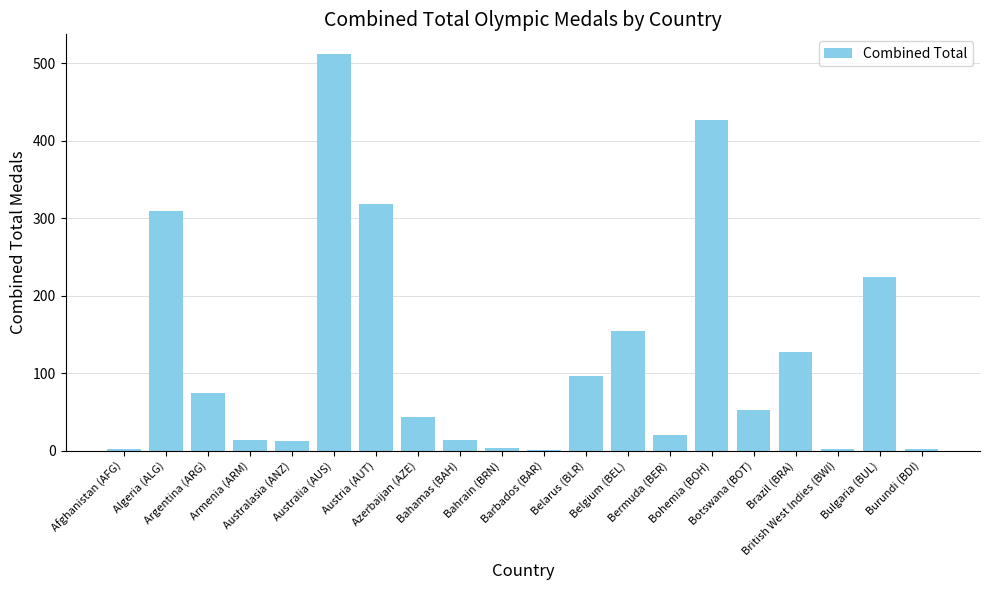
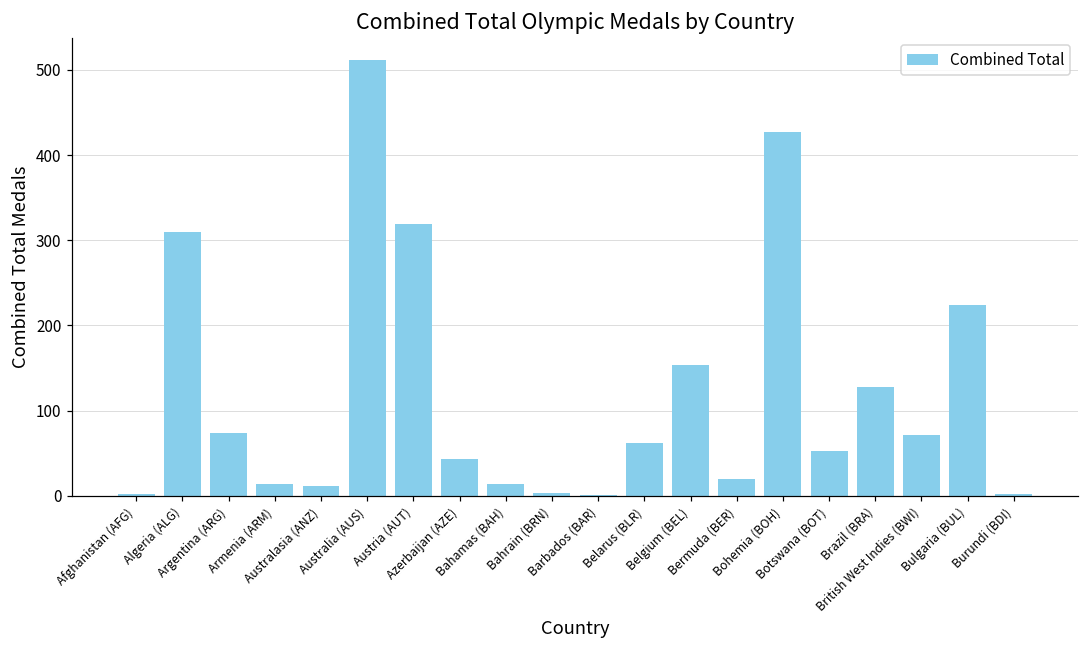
Belarus (BLR): 100 -> 60
British West Indies (BWI): 0 -> 70
